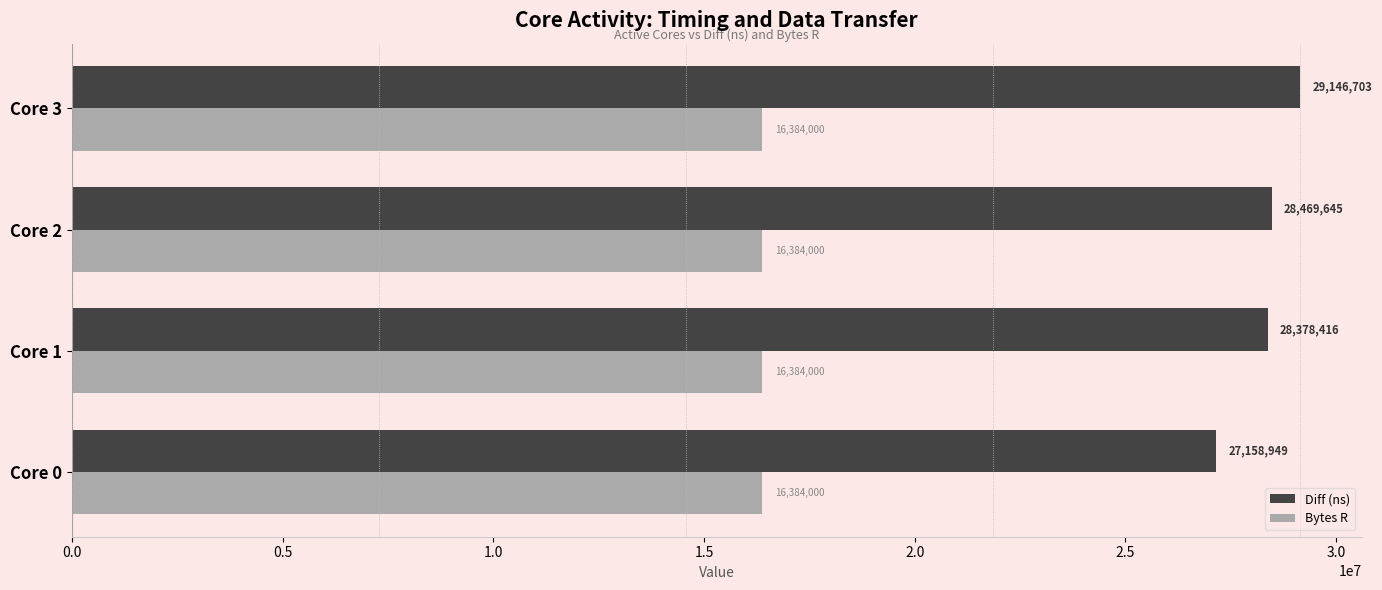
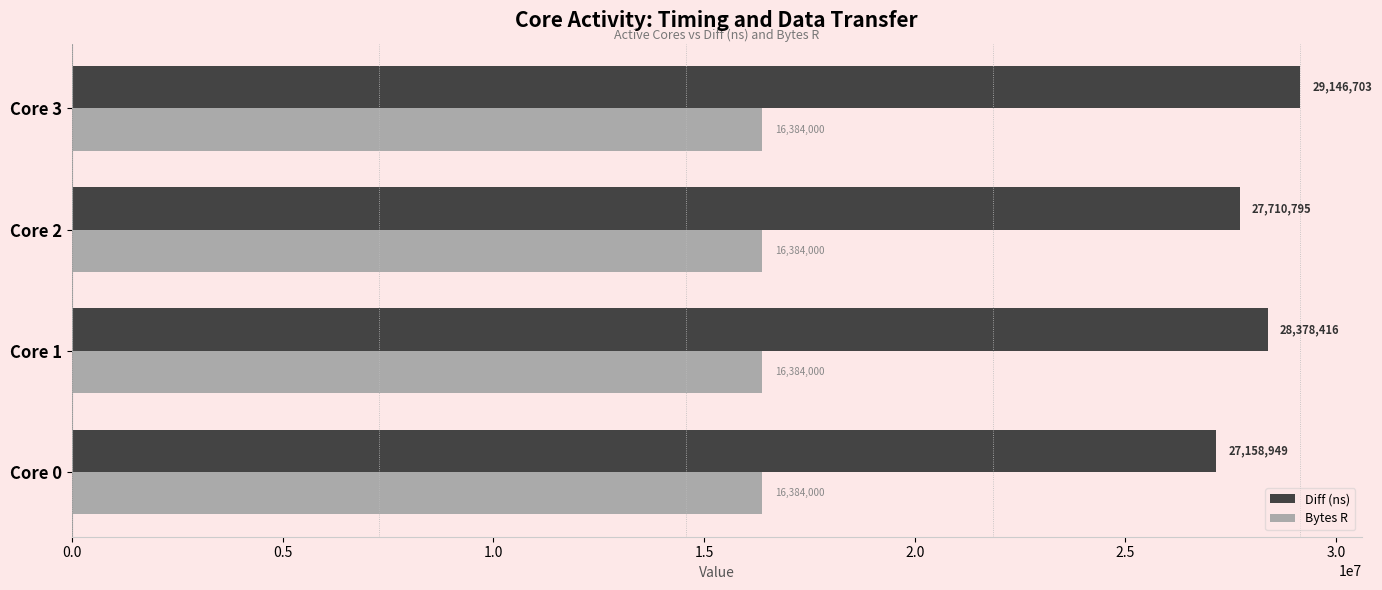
Diff (ns), Core 2: 28,469,645 -> 27,710,795
